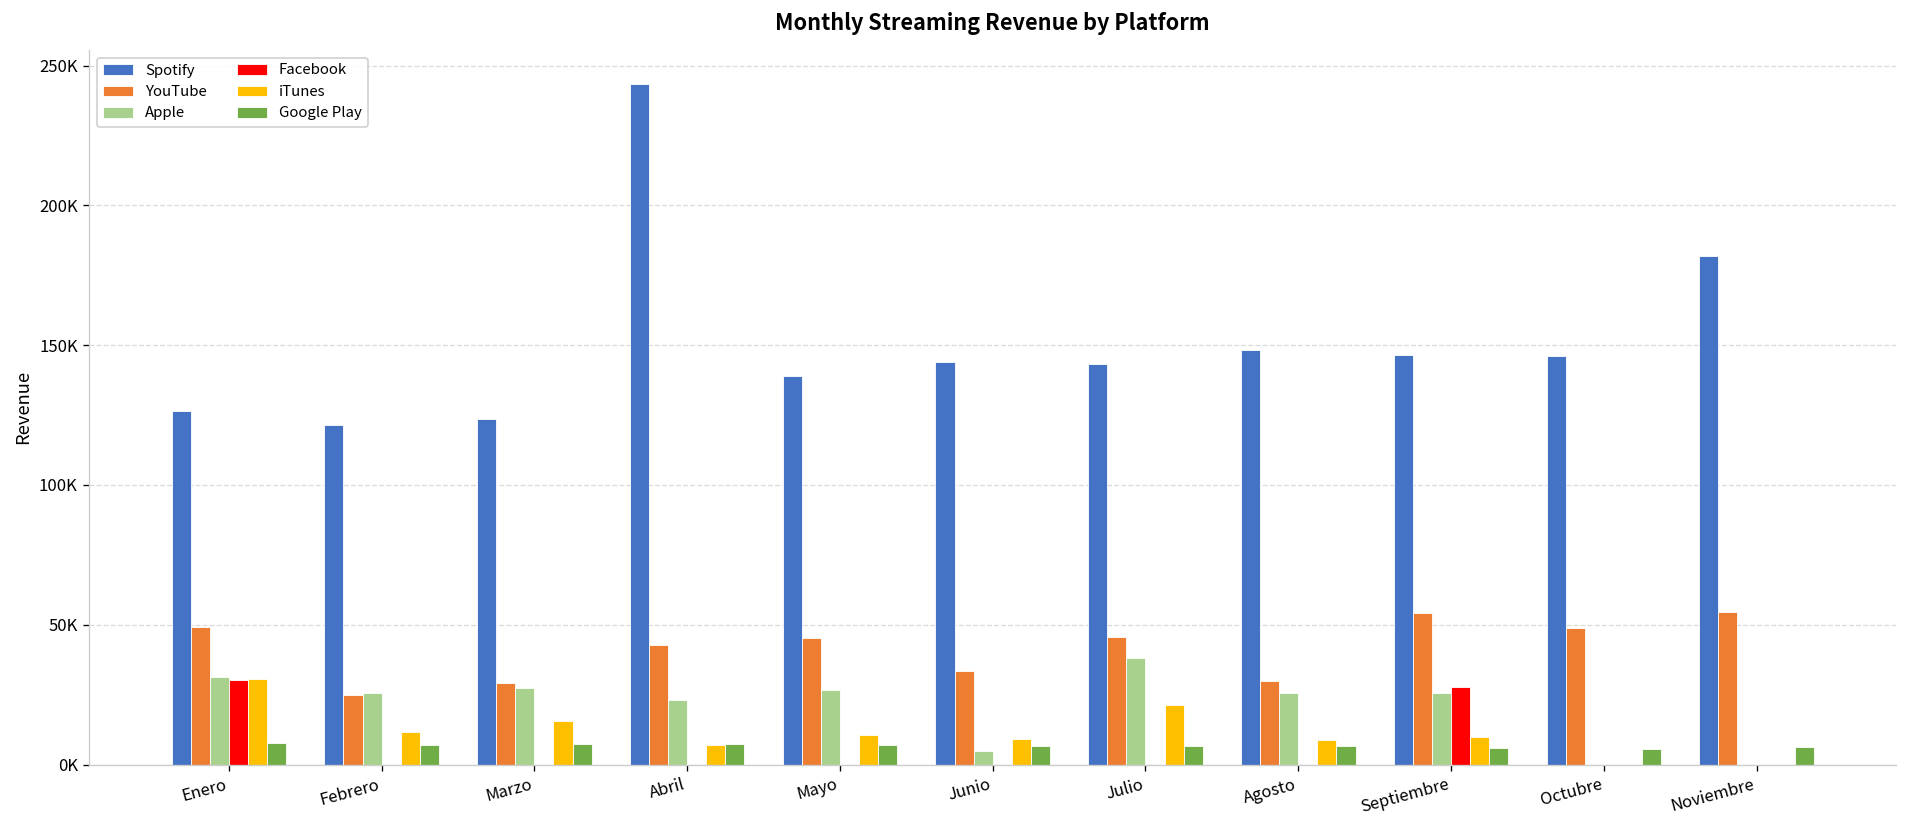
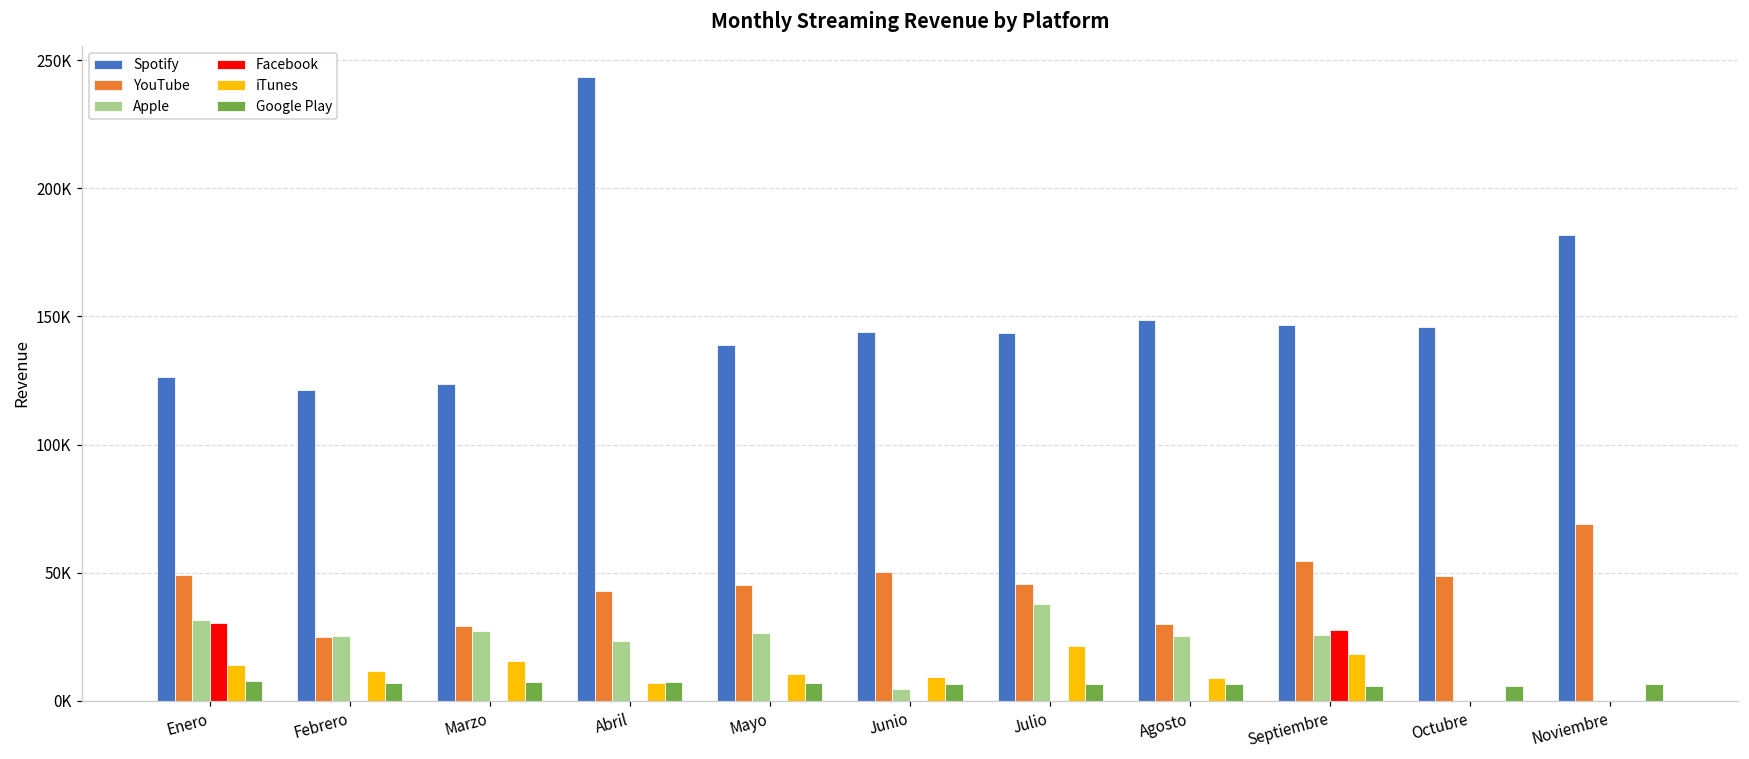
iTunes, Enero: 30000 -> 14000
YouTube, Junio: 34000 -> 50000
iTunes, Septiembre: 10000 -> 18000
YouTube, Noviembre: 55000 -> 69000
